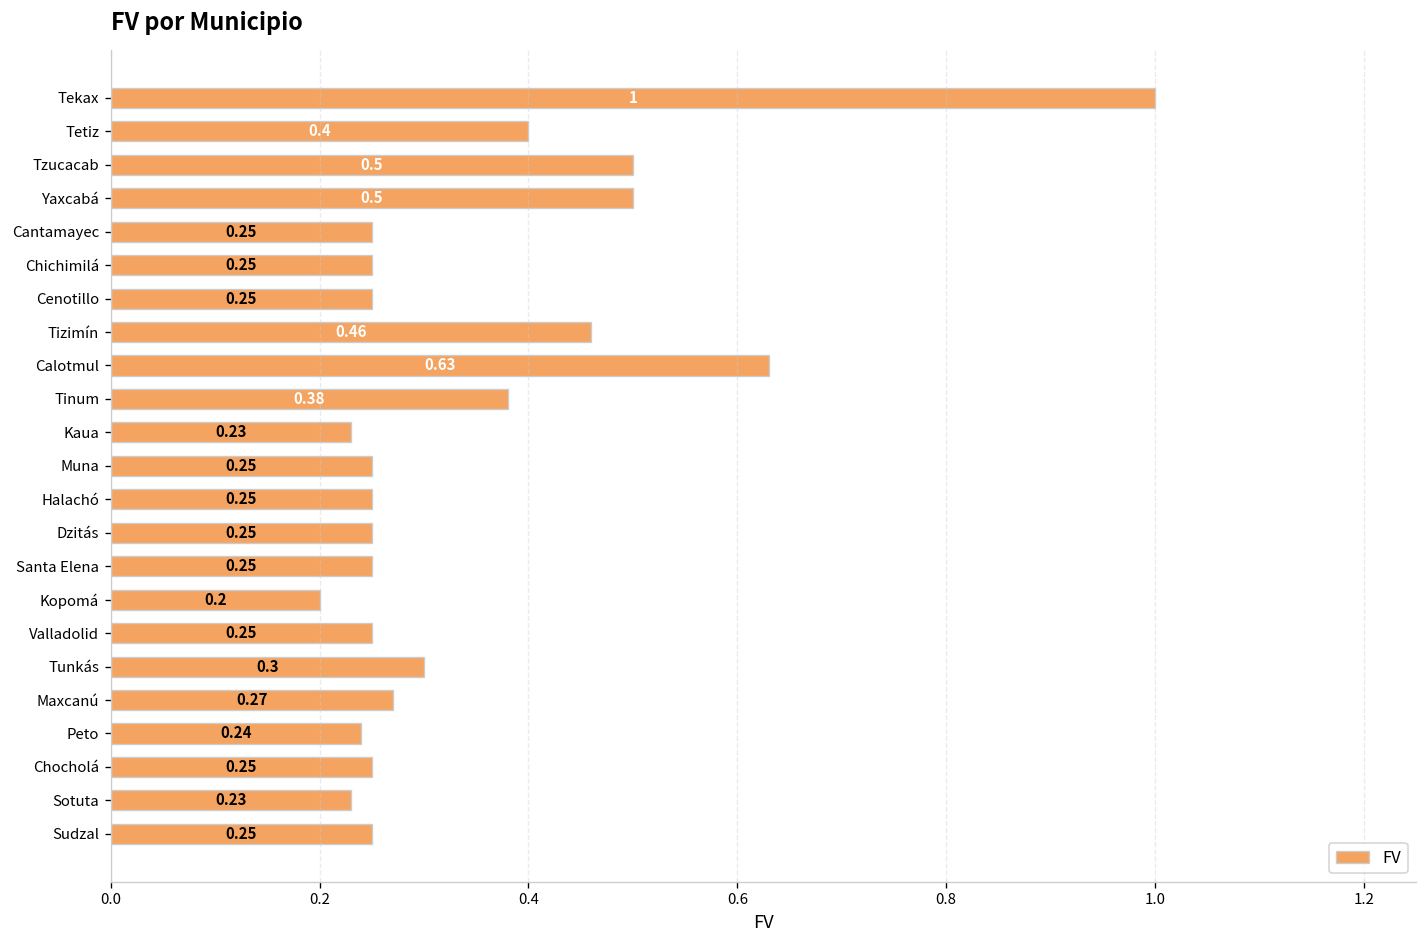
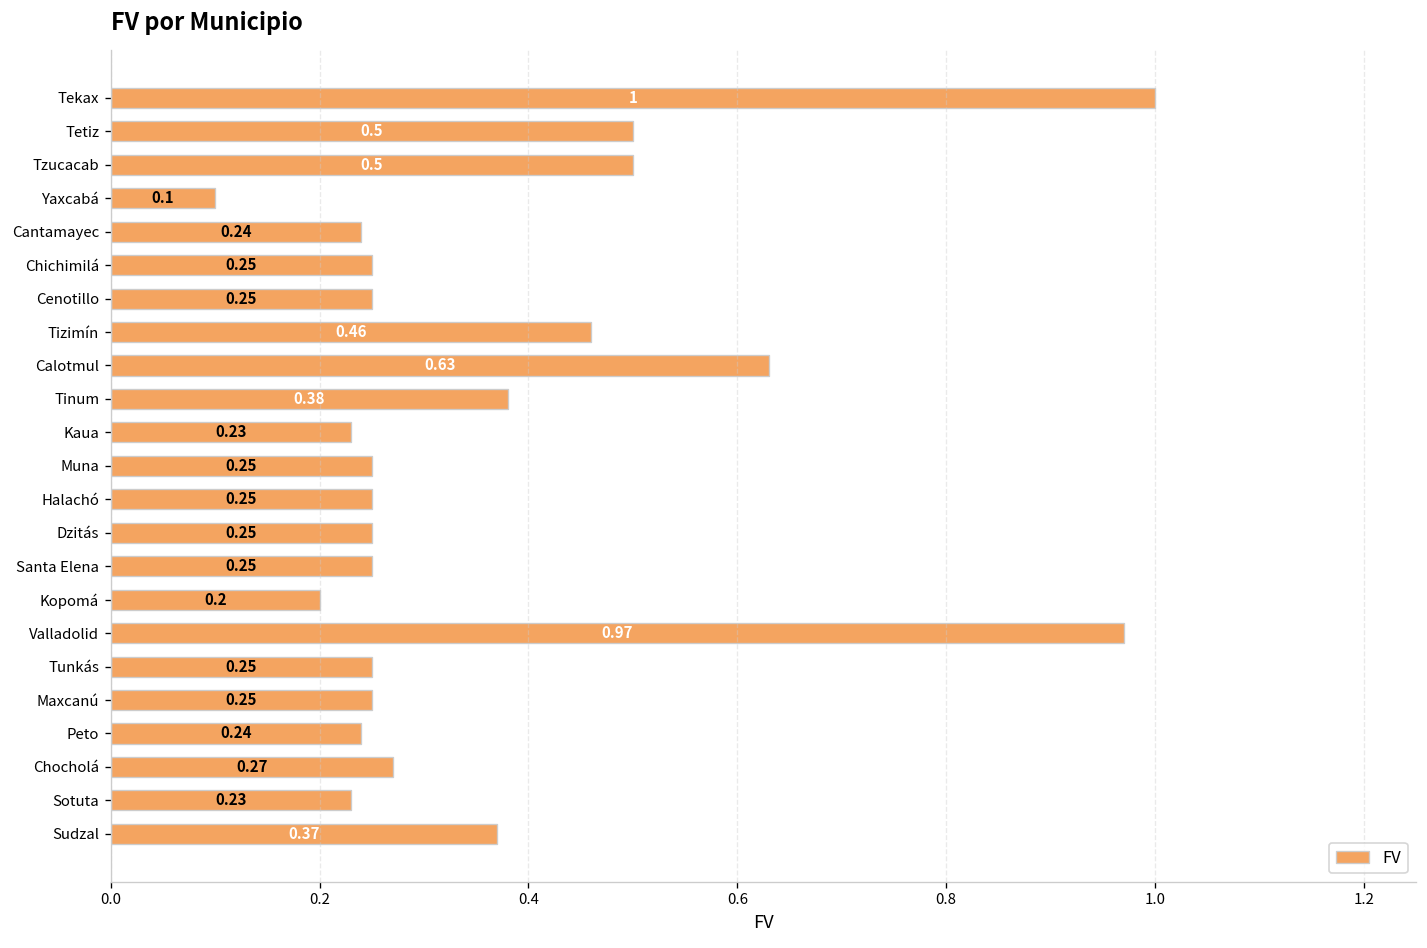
Tetiz: 0.4 -> 0.5
Yaxcabá: 0.5 -> 0.1
Cantamayec: 0.25 -> 0.24
Valladolid: 0.25 -> 0.97
Tunkás: 0.3 -> 0.25
Maxcanú: 0.27 -> 0.25
Chocholá: 0.25 -> 0.27
Sudzal: 0.25 -> 0.37
